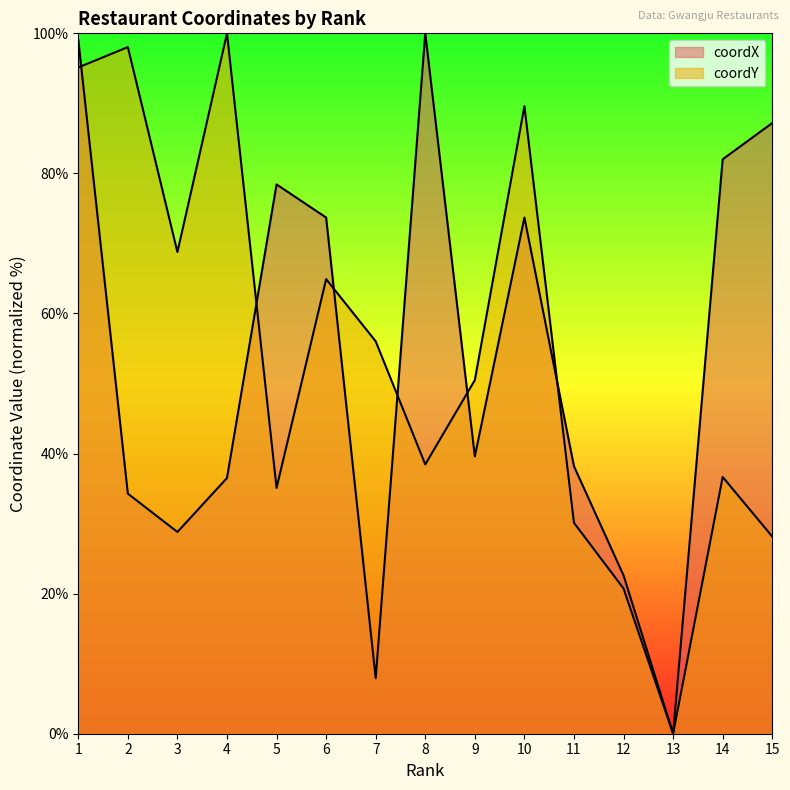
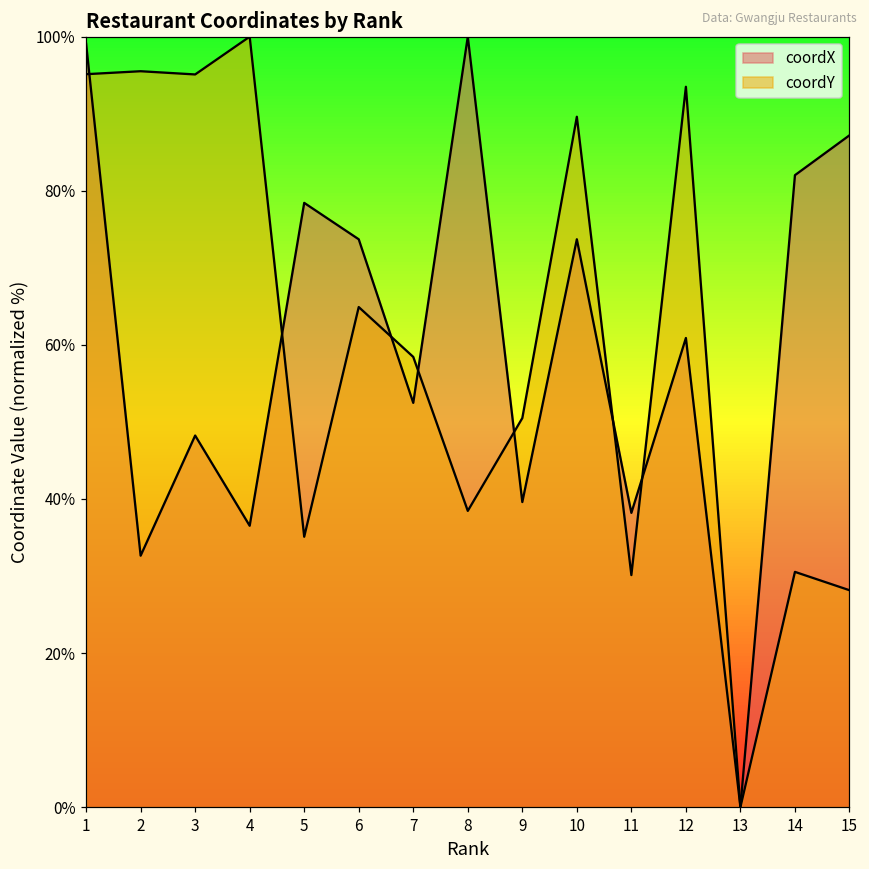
coordX, 2: 34% -> 33%
coordY, 2: 98% -> 96%
coordX, 3: 29% -> 48%
coordY, 3: 69% -> 95%
coordX, 7: 8% -> 52%
coordY, 7: 56% -> 58%
coordX, 12: 23% -> 61%
coordY, 12: 21% -> 93%
coordY, 14: 37% -> 31%
